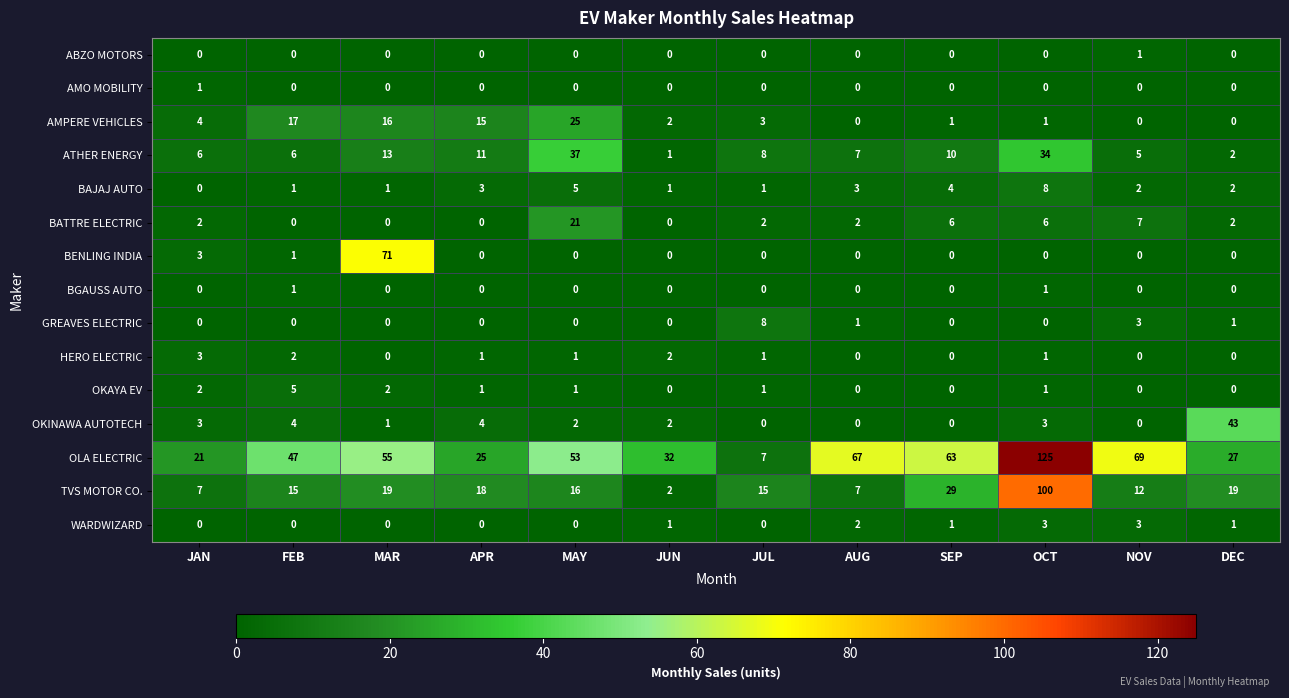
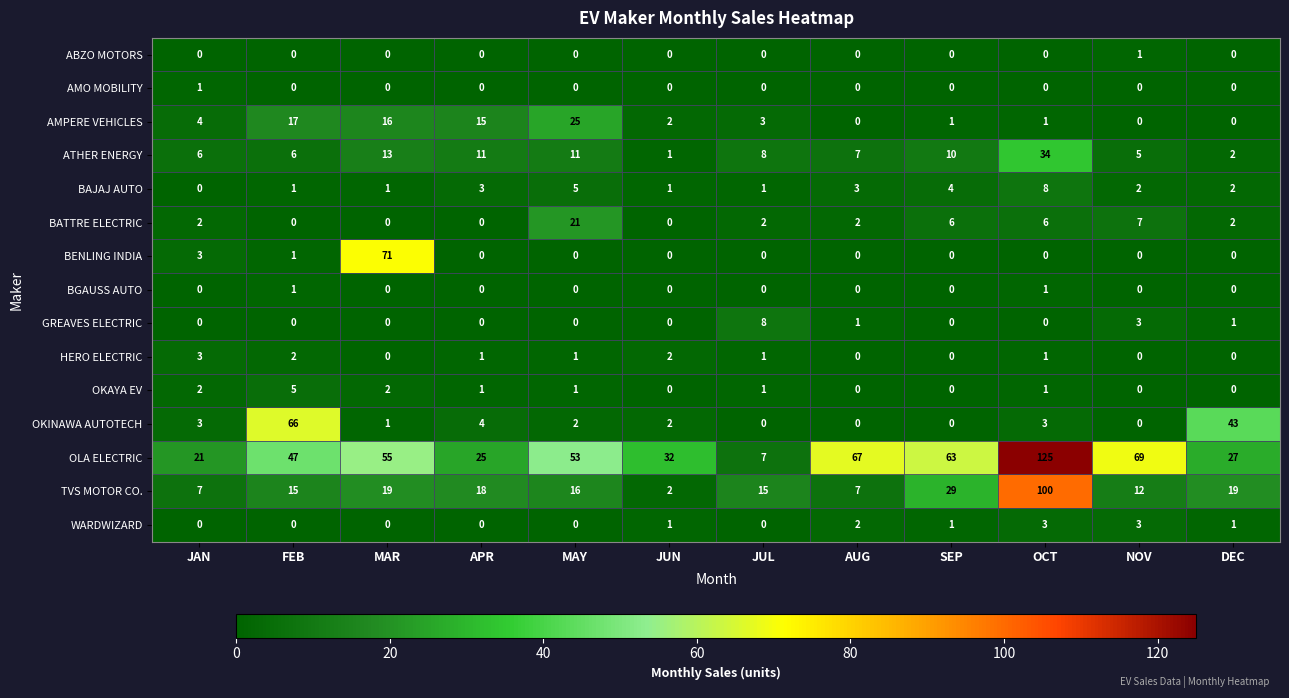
ATHER ENERGY, MAY: 37 -> 11
OKINAWA AUTOTECH, FEB: 4 -> 66
